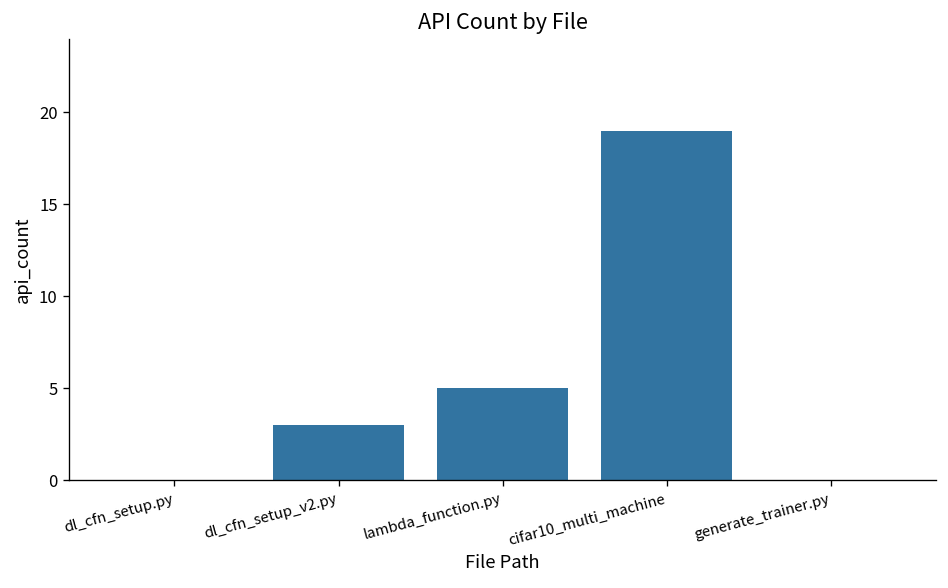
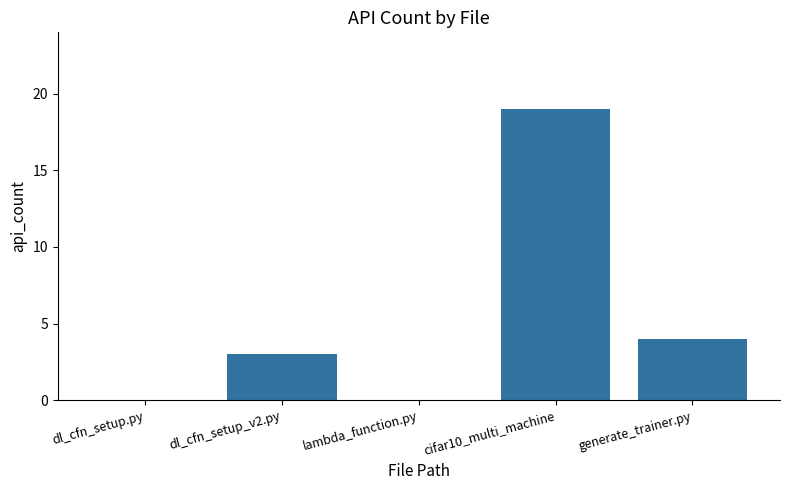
lambda_function.py: 5 -> 0
generate_trainer.py: 0 -> 4
